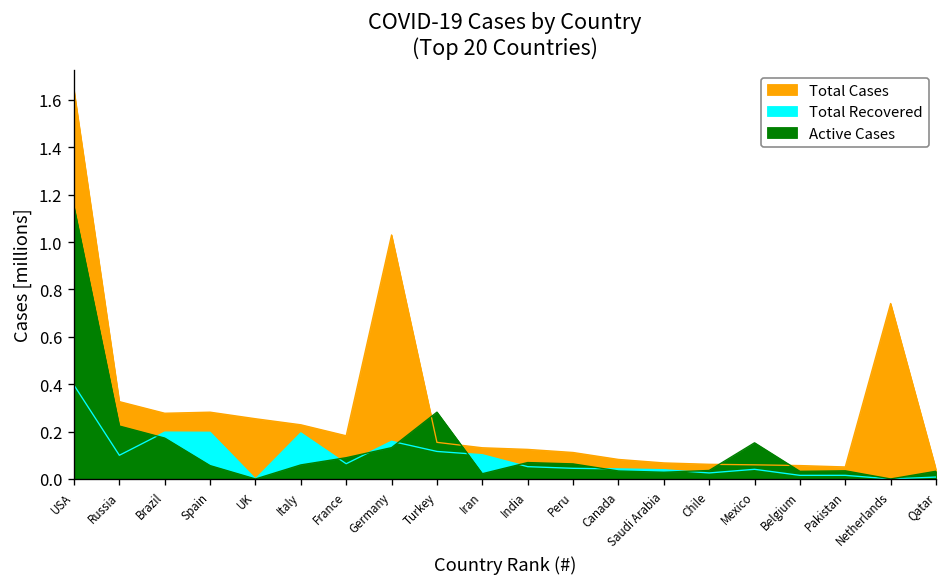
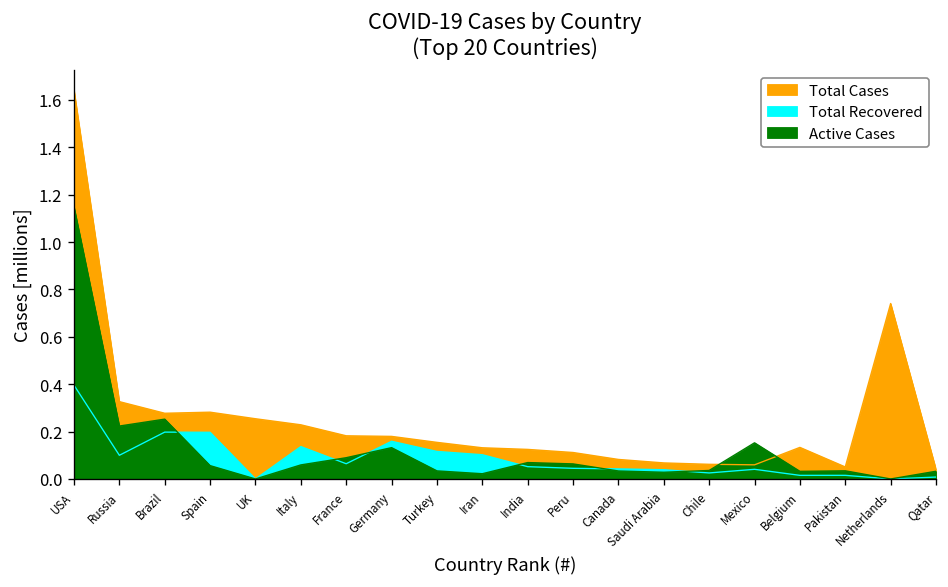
Active Cases, Brazil: 0.17 -> 0.25
Total Recovered, Italy: 0.19 -> 0.14
Total Cases, Germany: 1.03 -> 0.18
Active Cases, Turkey: 0.28 -> 0.03
Total Cases, Belgium: 0.06 -> 0.13
